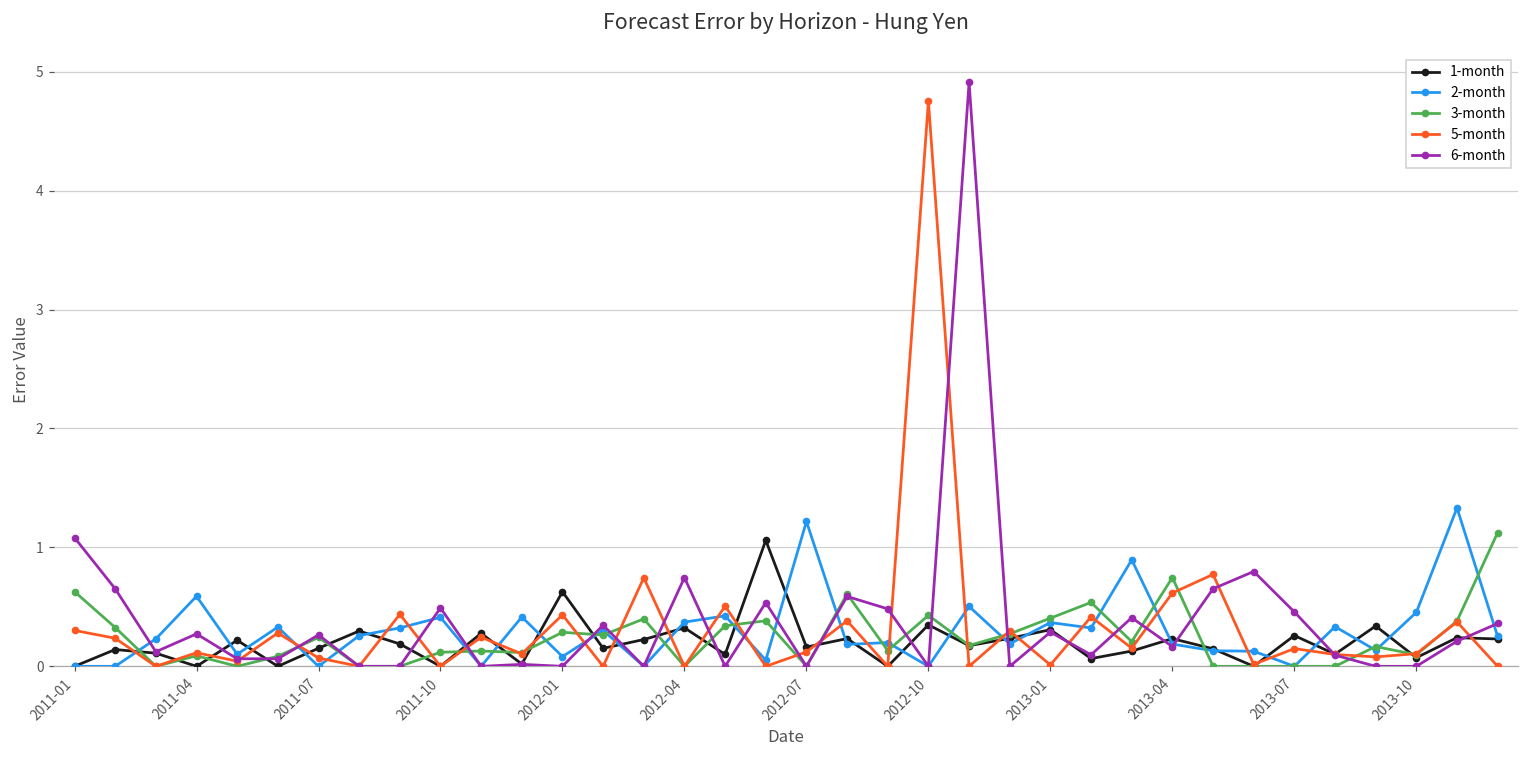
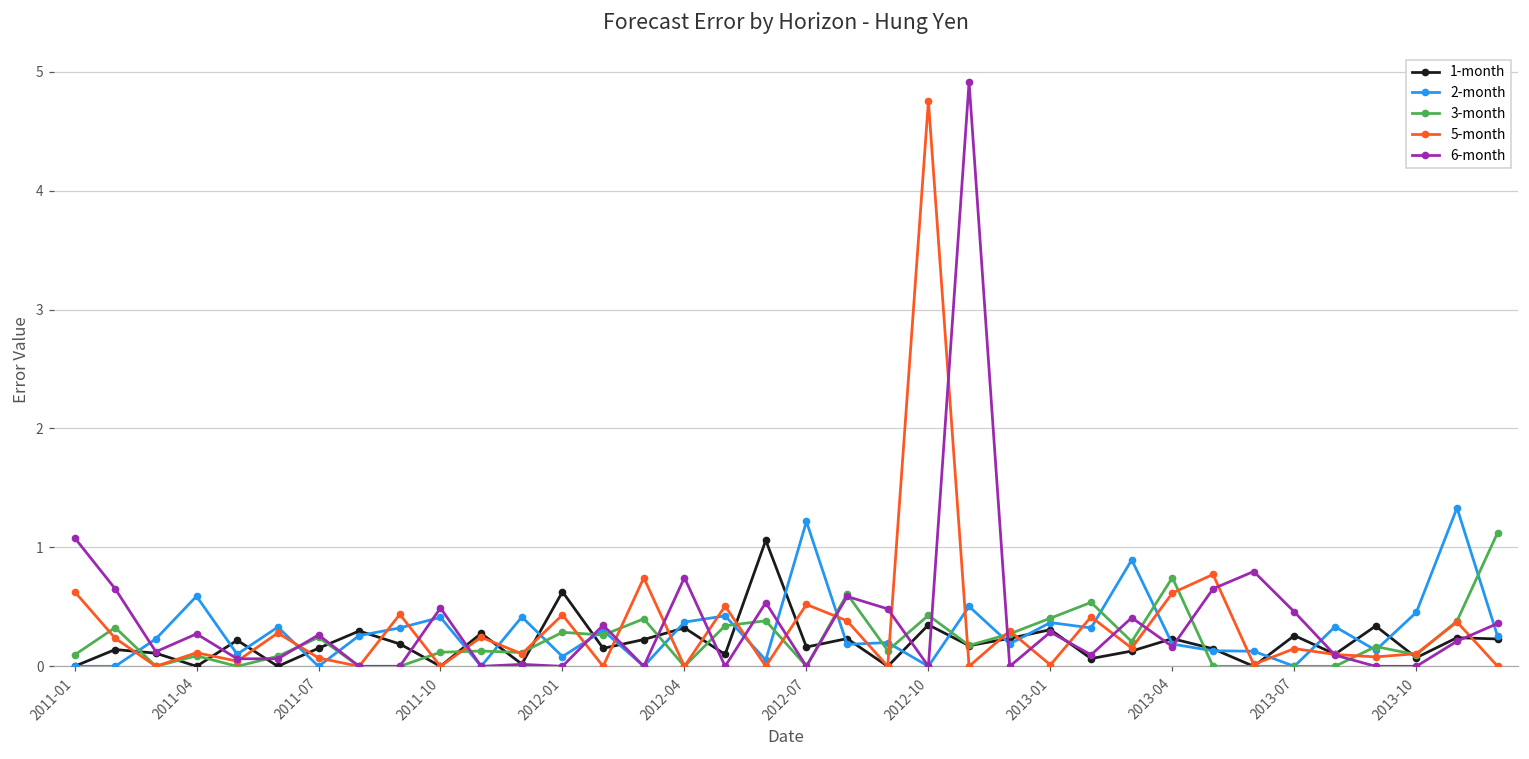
3-month, 2011-01: 0.63 -> 0.10
5-month, 2011-01: 0.30 -> 0.63
5-month, 2012-07: 0.12 -> 0.52
